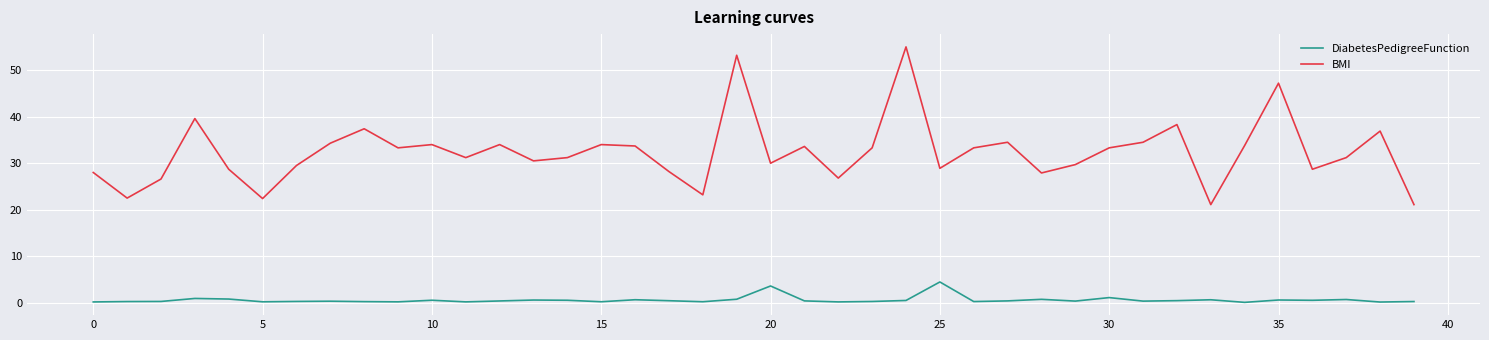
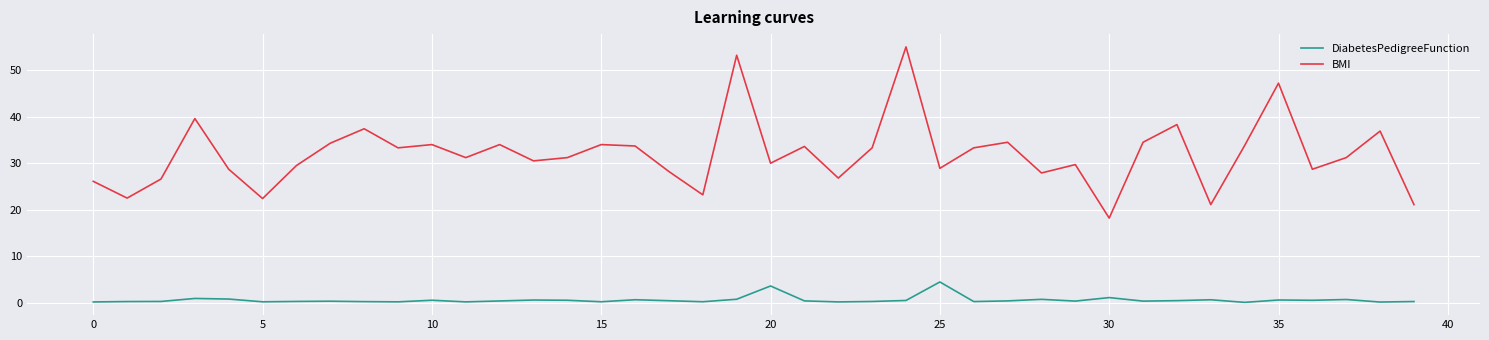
BMI, 0: 28 -> 26
BMI, 30: 33 -> 18
